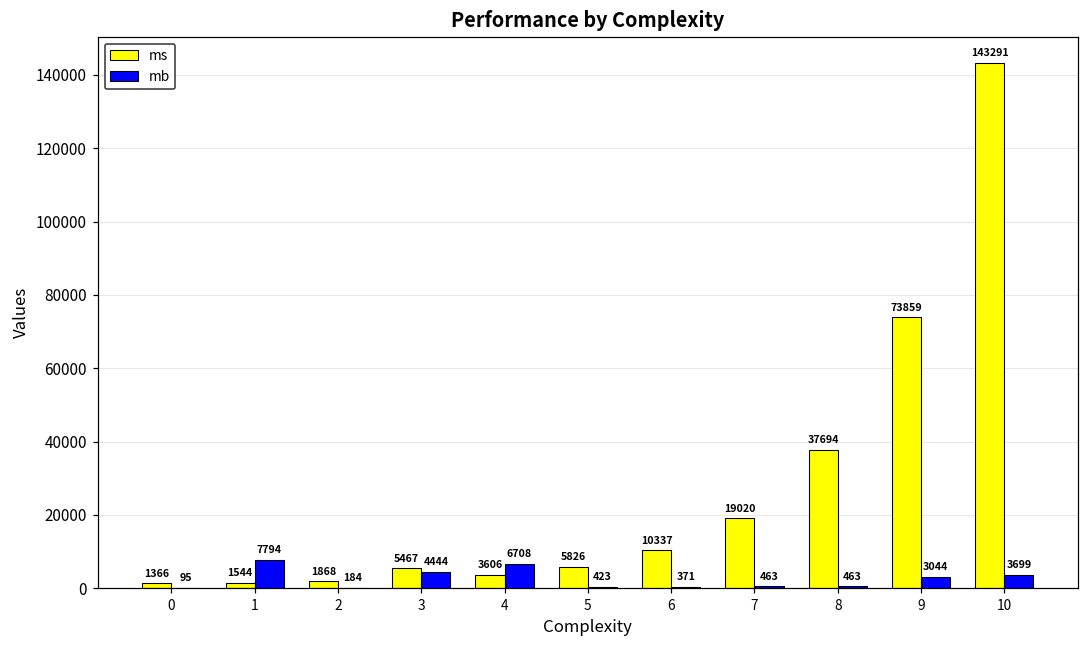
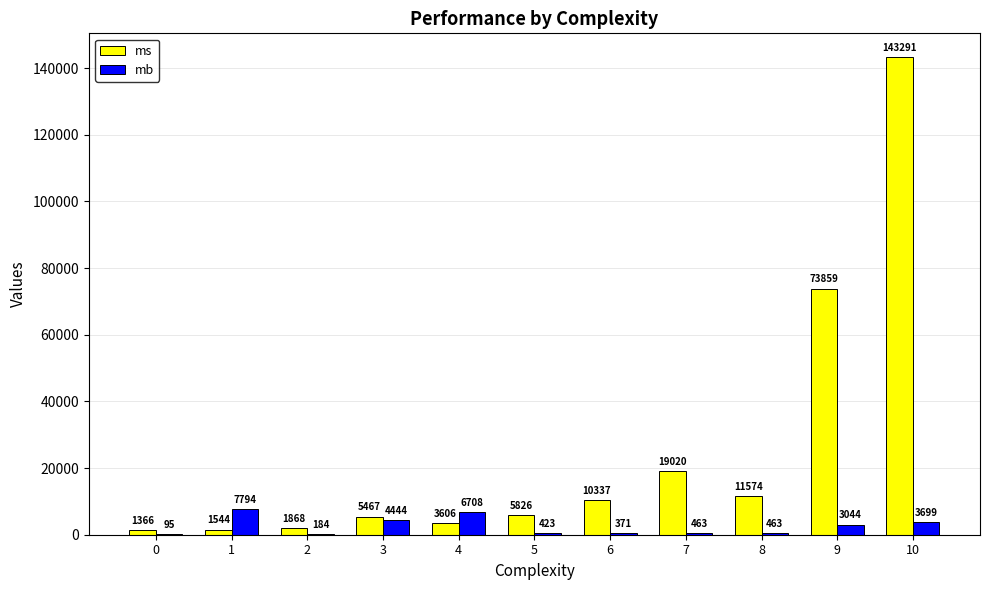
ms, 8: 37694 -> 11574
